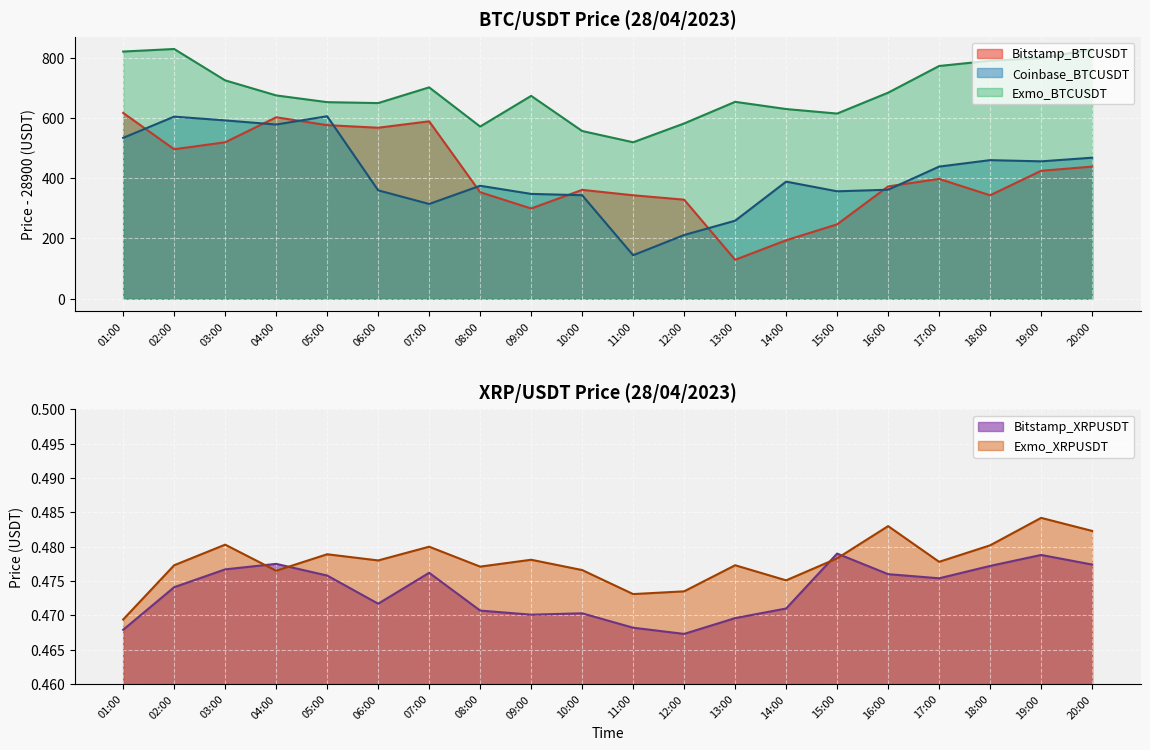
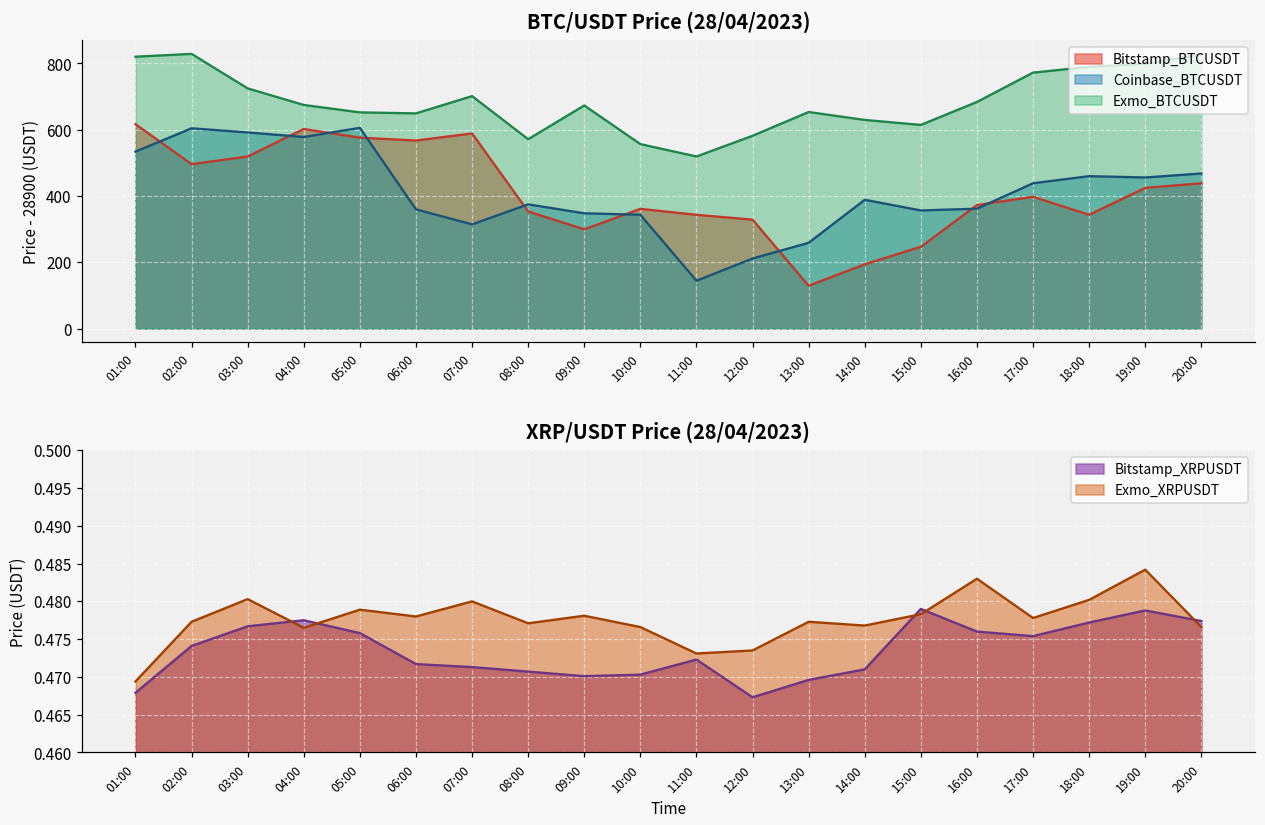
XRP/USDT Price (28/04/2023), Bitstamp_XRPUSDT, 07:00: 0.476 -> 0.471
XRP/USDT Price (28/04/2023), Bitstamp_XRPUSDT, 11:00: 0.468 -> 0.472
XRP/USDT Price (28/04/2023), Exmo_XRPUSDT, 14:00: 0.475 -> 0.477
XRP/USDT Price (28/04/2023), Exmo_XRPUSDT, 20:00: 0.482 -> 0.477
